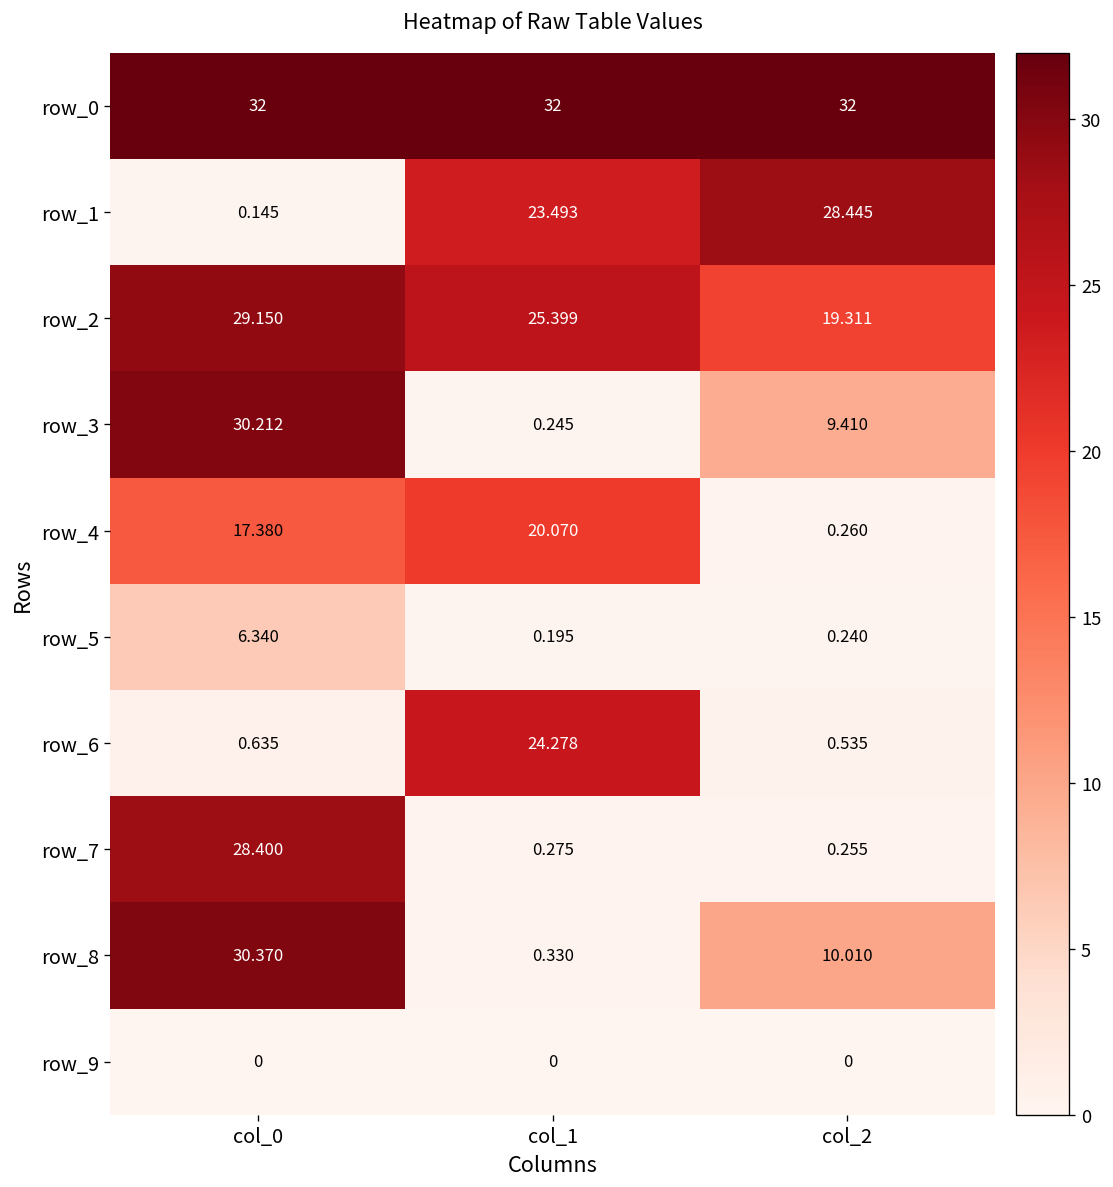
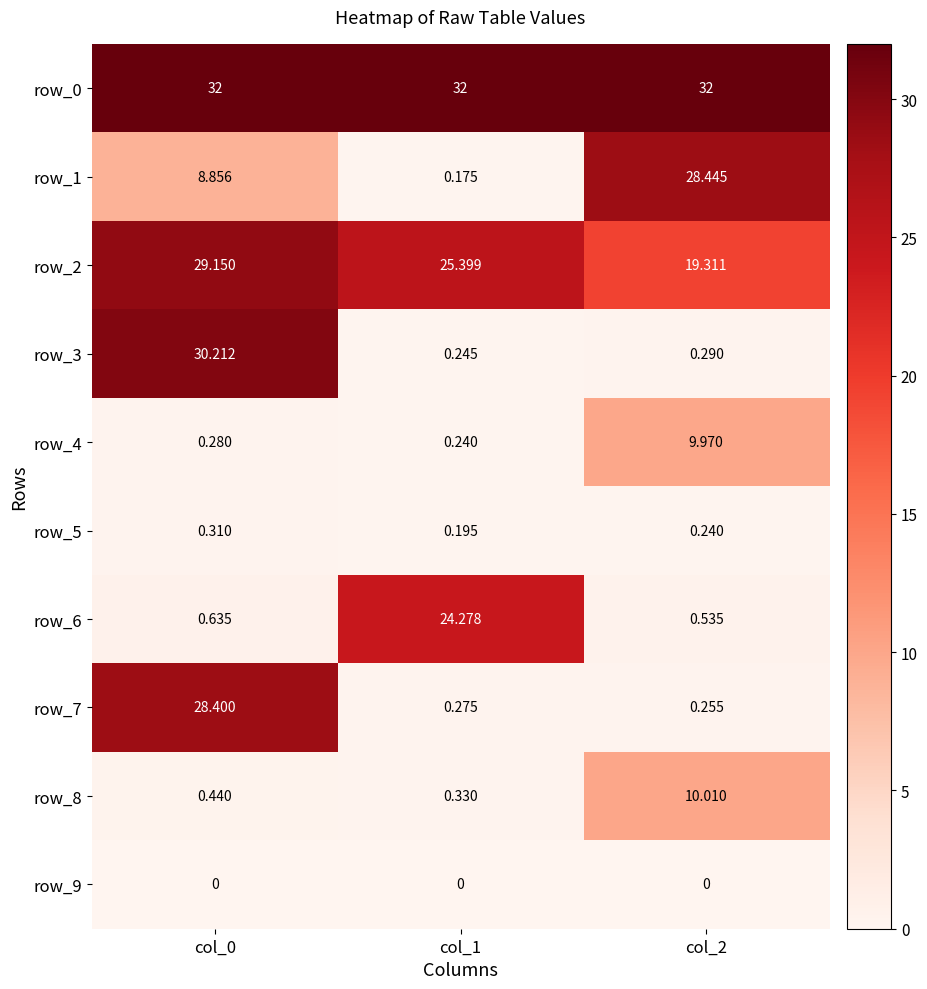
row_1, col_0: 0.145 -> 8.856
row_1, col_1: 23.493 -> 0.175
row_3, col_2: 9.410 -> 0.290
row_4, col_0: 17.380 -> 0.280
row_4, col_1: 20.070 -> 0.240
row_4, col_2: 0.260 -> 9.970
row_5, col_0: 6.340 -> 0.310
row_8, col_0: 30.370 -> 0.440
